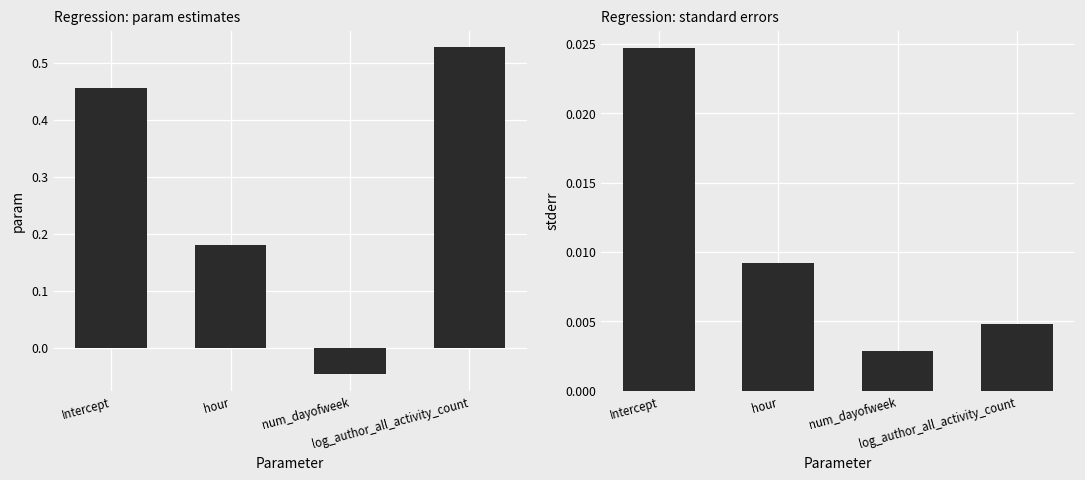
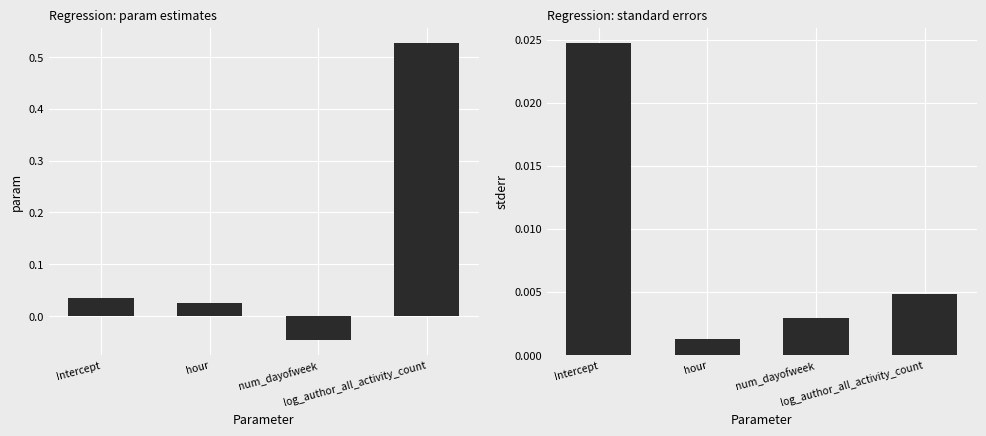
Regression: param estimates, Intercept: 0.46 -> 0.03
Regression: param estimates, hour: 0.18 -> 0.02
Regression: standard errors, hour: 0.0092 -> 0.0013
